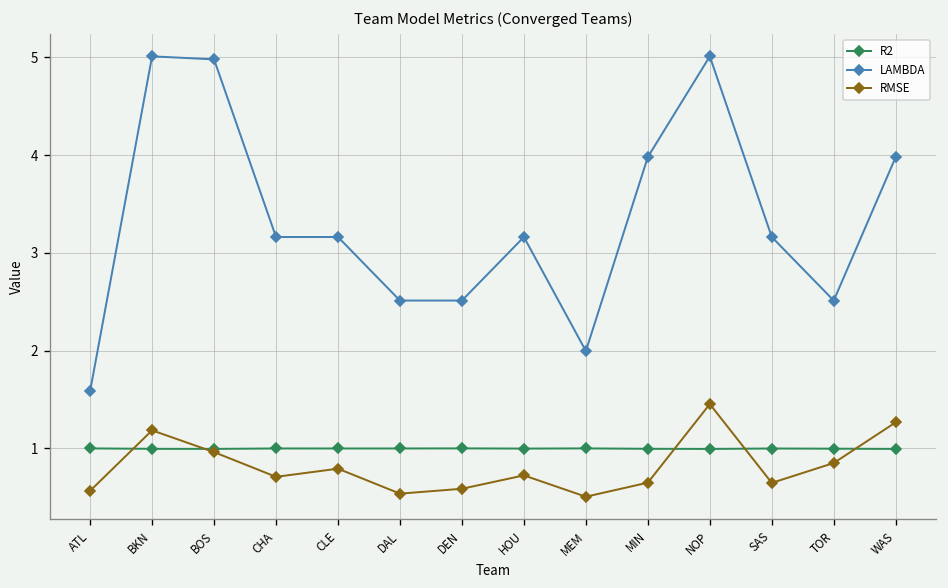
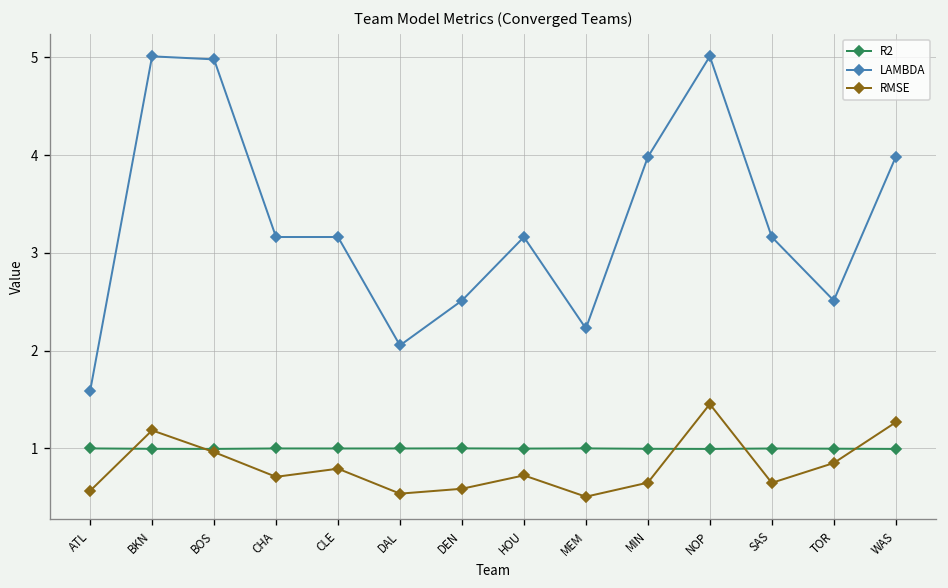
LAMBDA, DAL: 2.5 -> 2.1
LAMBDA, MEM: 2.0 -> 2.2
